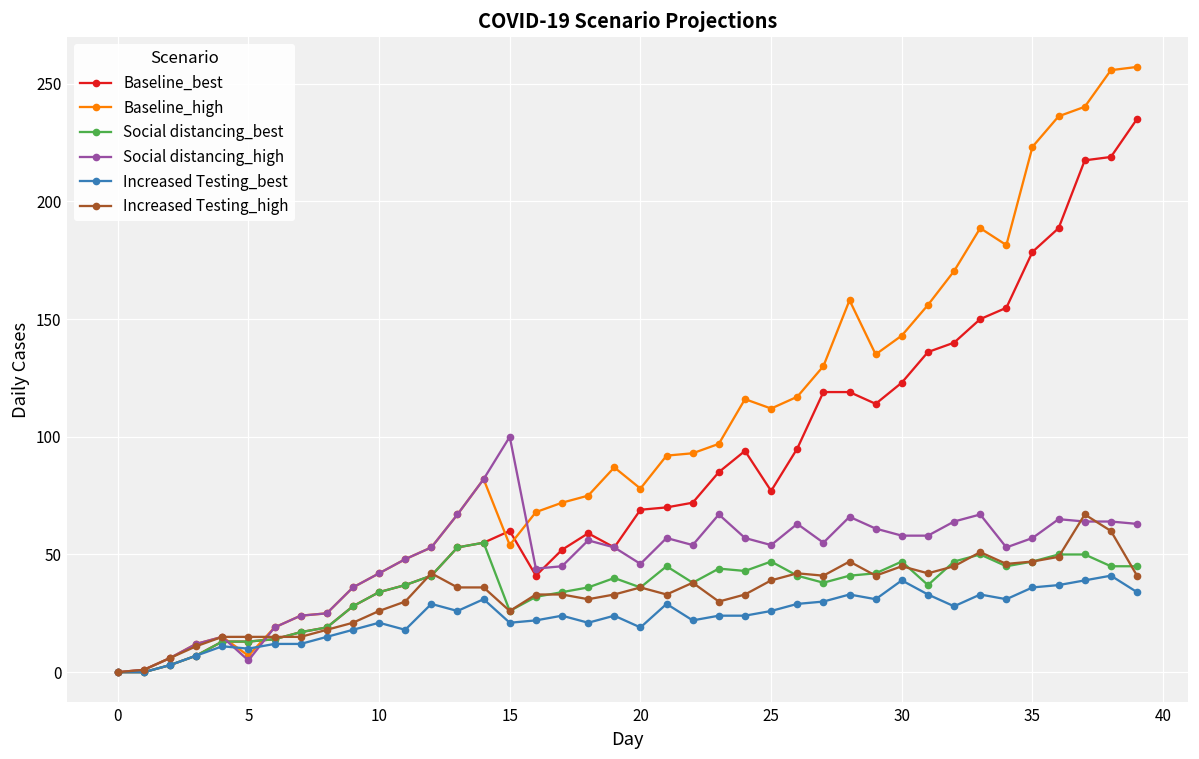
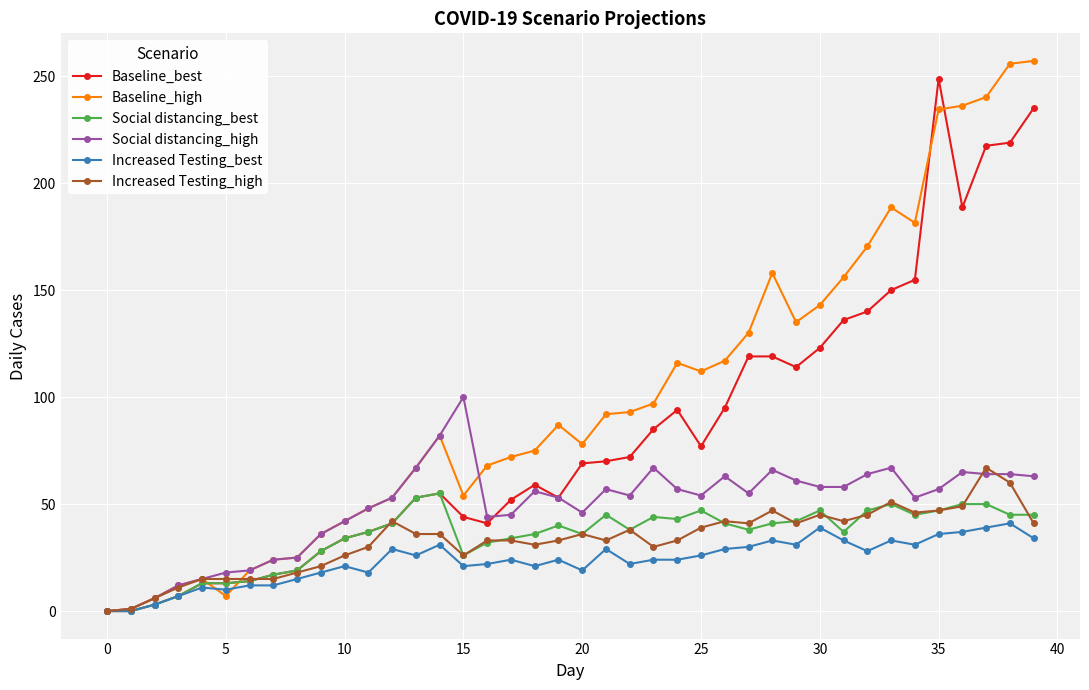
Social distancing_high, 5: 5 -> 18
Baseline_best, 15: 60 -> 44
Baseline_best, 35: 179 -> 249
Baseline_high, 35: 223 -> 234
